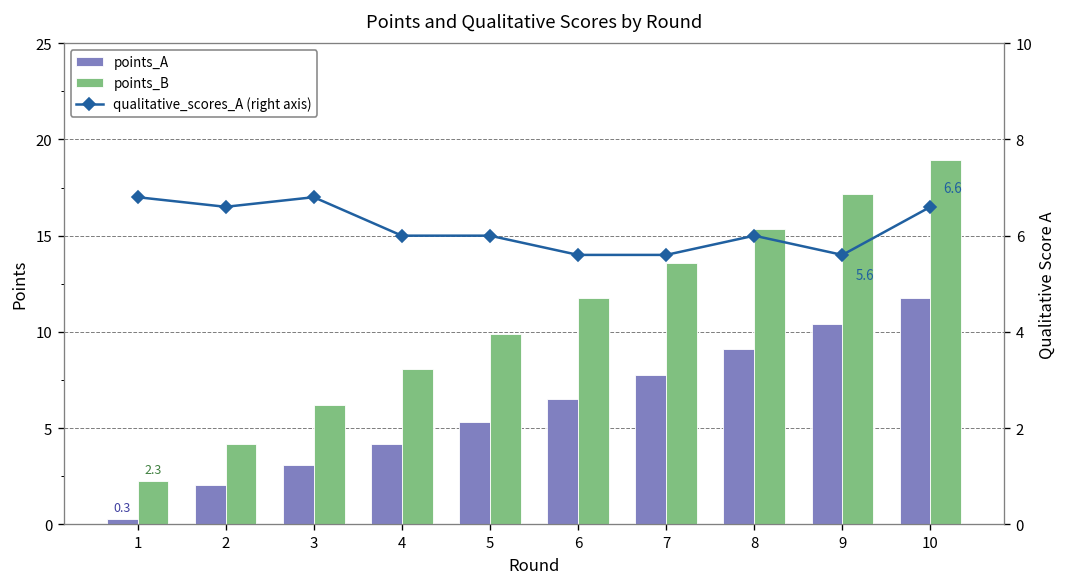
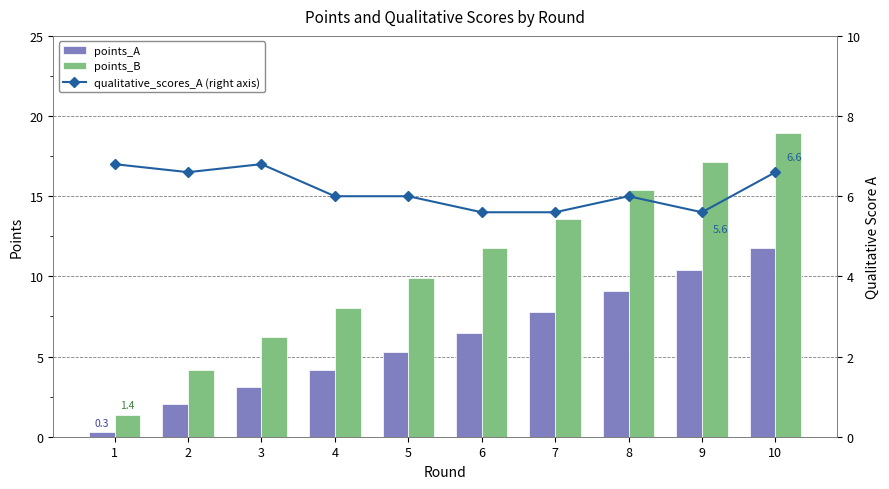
points_B, 1: 2.3 -> 1.4
